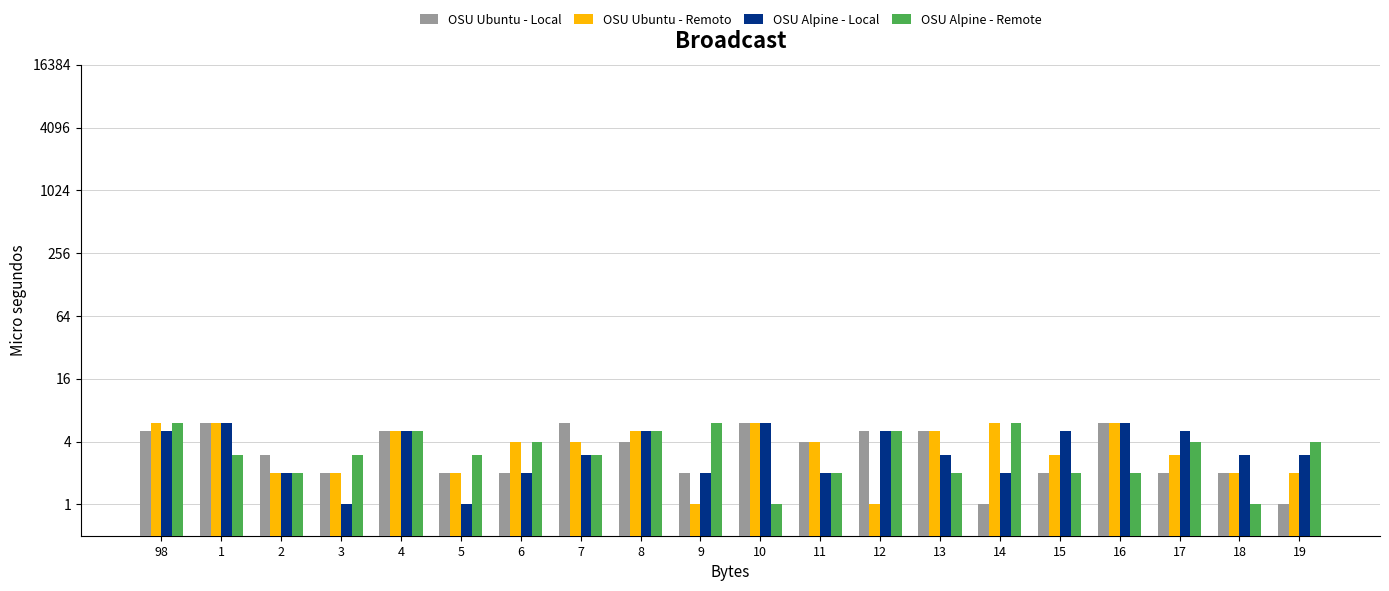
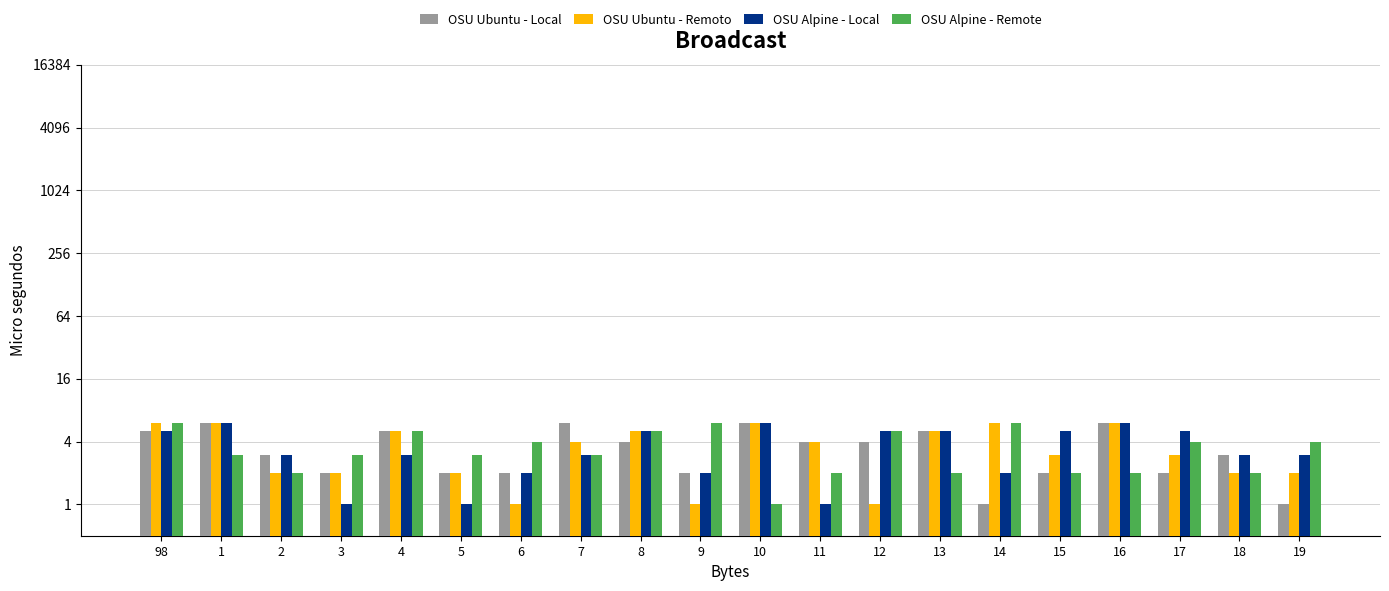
OSU Alpine - Local, 2: 2 -> 3
OSU Alpine - Local, 4: 5 -> 3
OSU Ubuntu - Remoto, 6: 4 -> 1
OSU Alpine - Local, 11: 2 -> 1
OSU Ubuntu - Local, 12: 5 -> 4
OSU Alpine - Local, 13: 3 -> 5
OSU Ubuntu - Local, 18: 2 -> 3
OSU Alpine - Remote, 18: 1 -> 2
